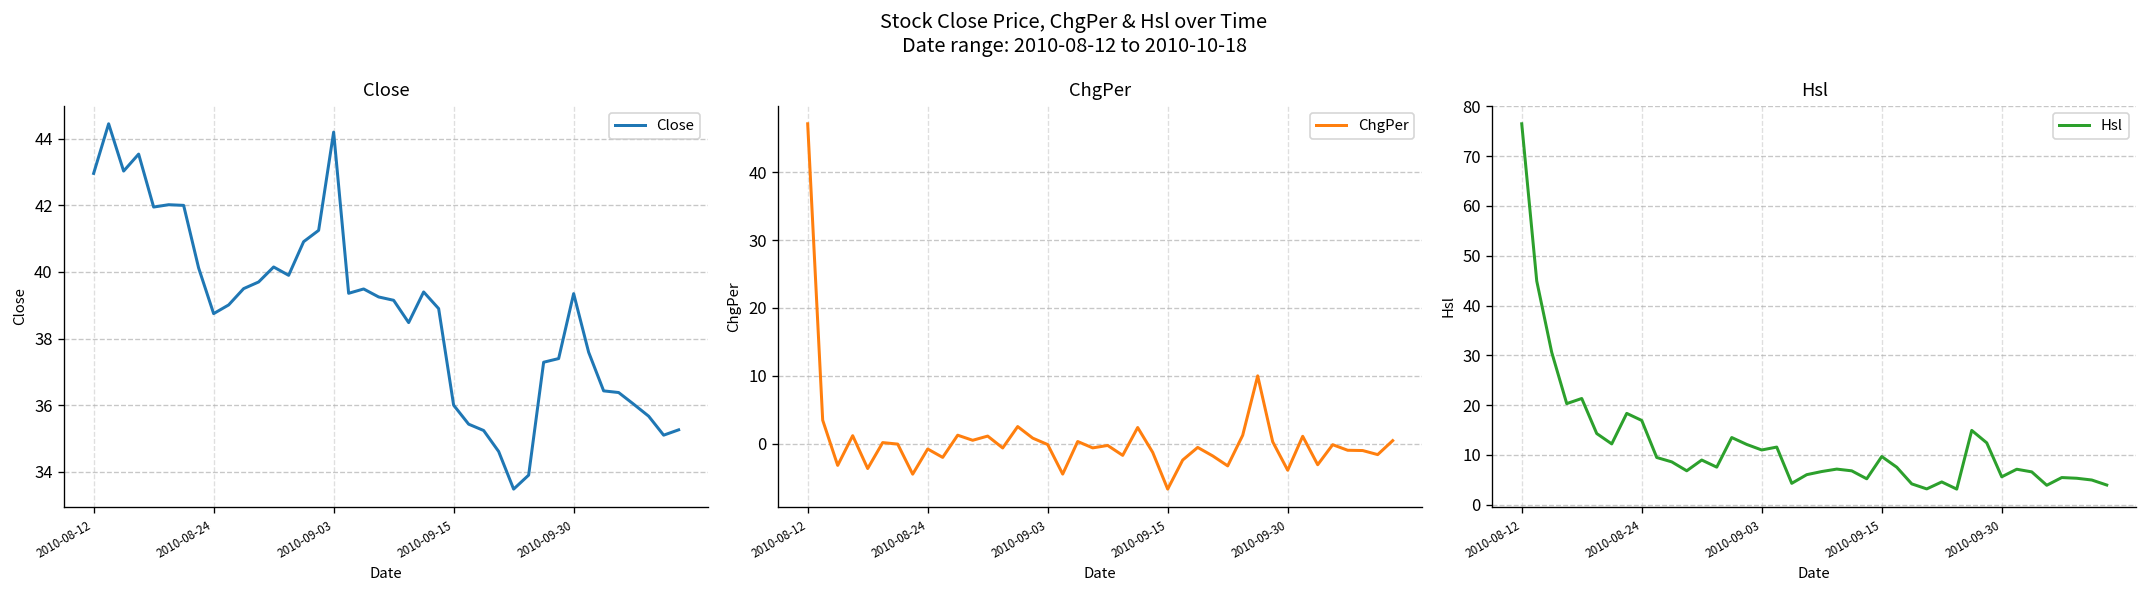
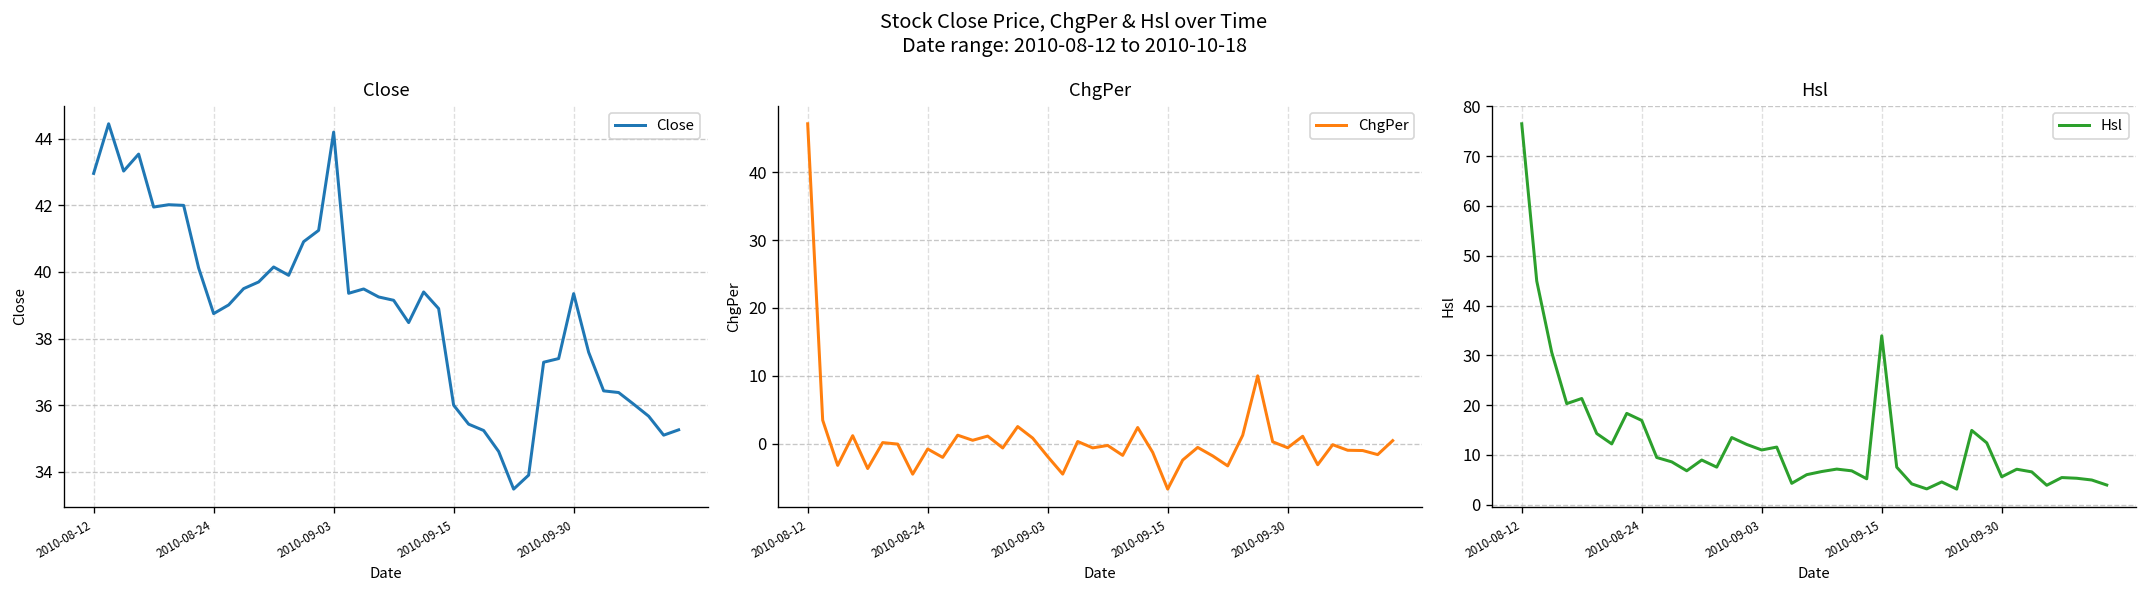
ChgPer, 2010-09-03: 0 -> -2
ChgPer, 2010-09-30: -4 -> -1
Hsl, 2010-09-15: 10 -> 34
